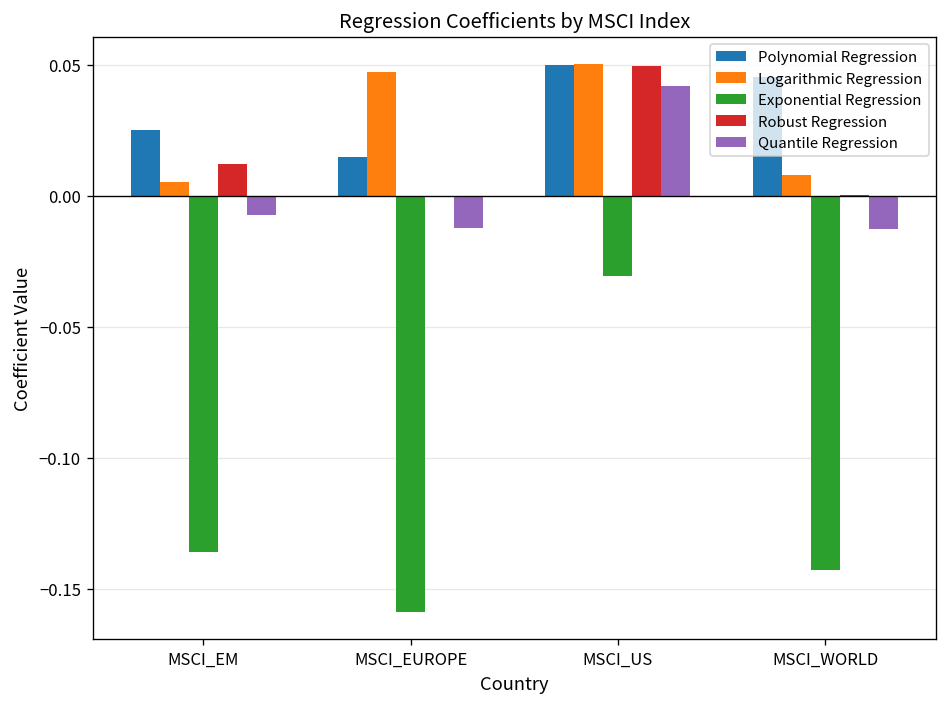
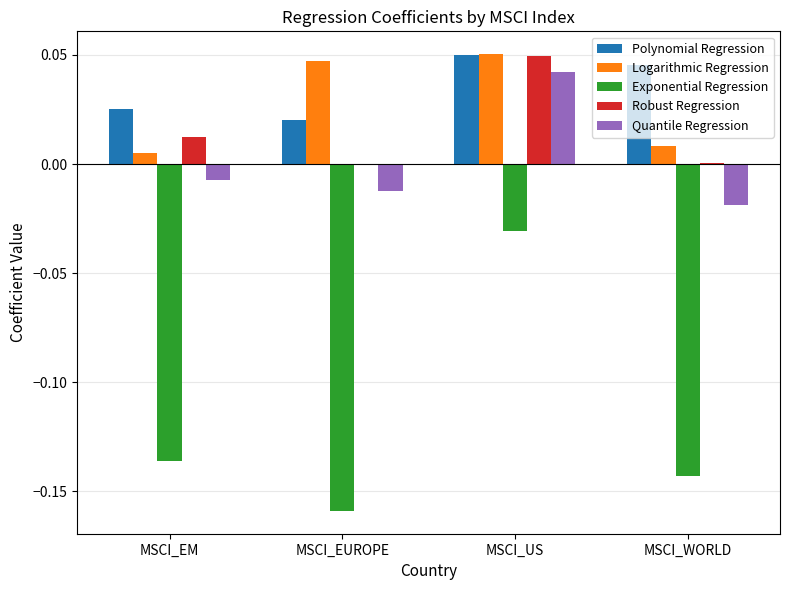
Polynomial Regression, MSCI_EUROPE: 0.015 -> 0.020
Quantile Regression, MSCI_WORLD: -0.013 -> -0.019
